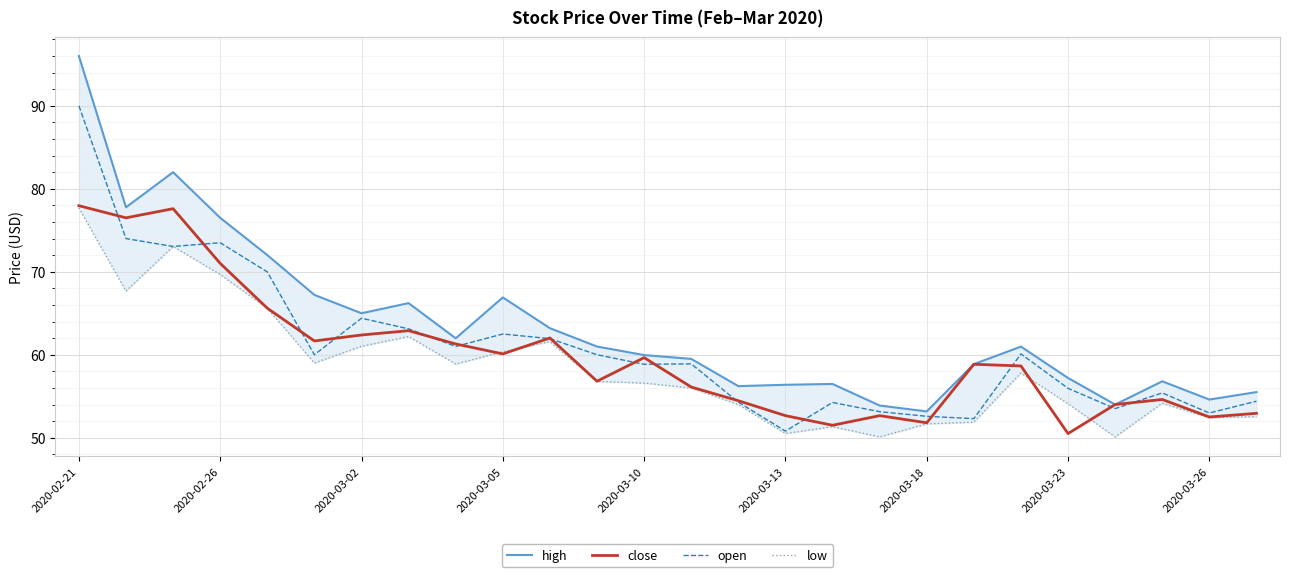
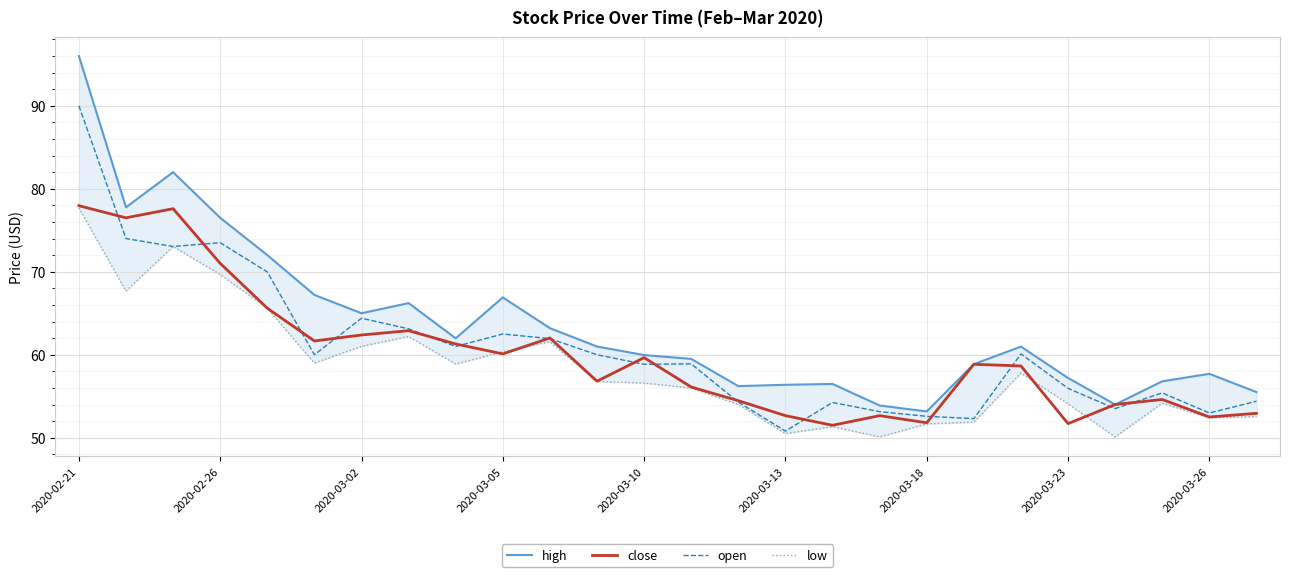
close, 2020-03-23: 51 -> 52
high, 2020-03-26: 55 -> 58
